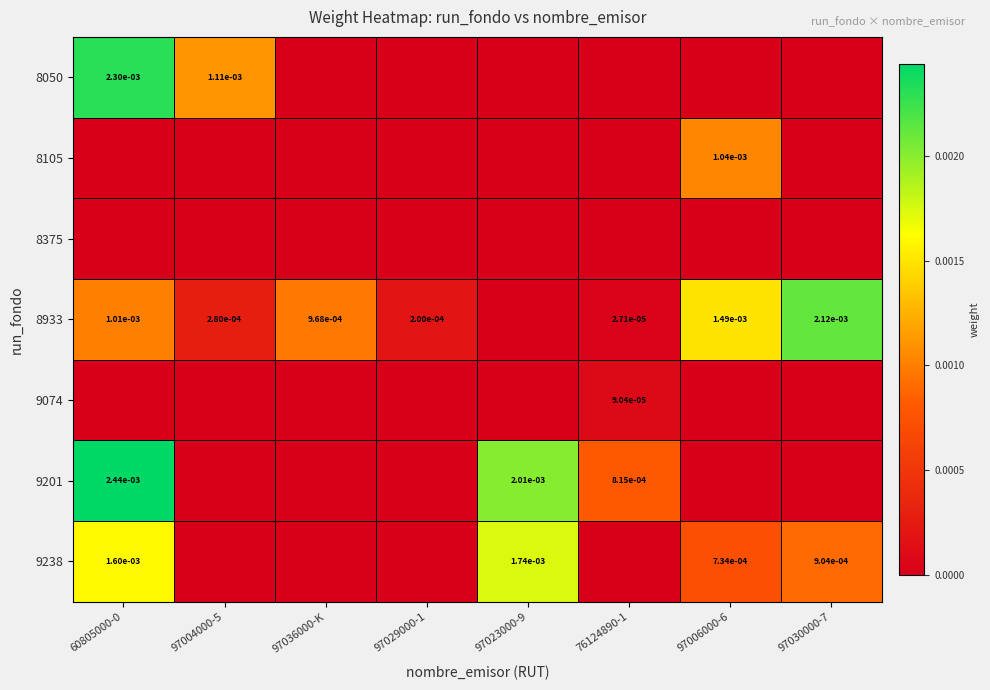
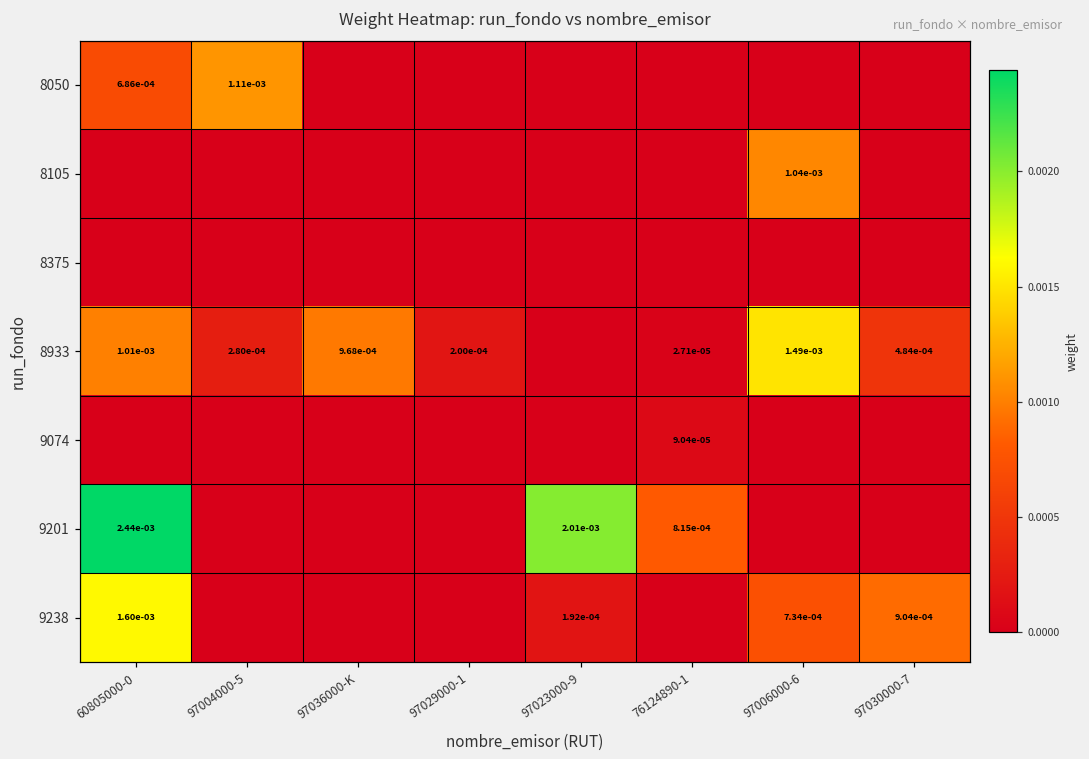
8050, 60805000-0: 2.30e-03 -> 6.86e-04
8933, 97030000-7: 2.12e-03 -> 4.84e-04
9238, 97023000-9: 1.74e-03 -> 1.92e-04
